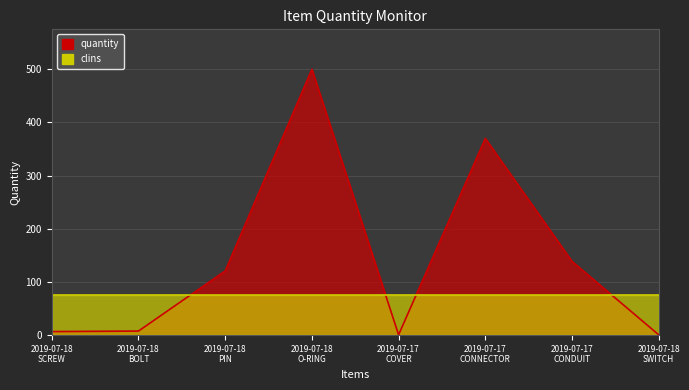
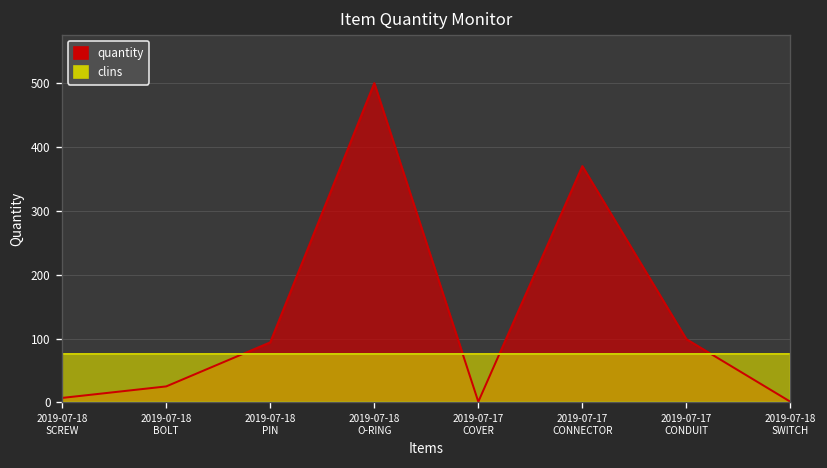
quantity, 2019-07-18 BOLT: 10 -> 30
quantity, 2019-07-18 PIN: 120 -> 90
quantity, 2019-07-17 CONDUIT: 140 -> 100
